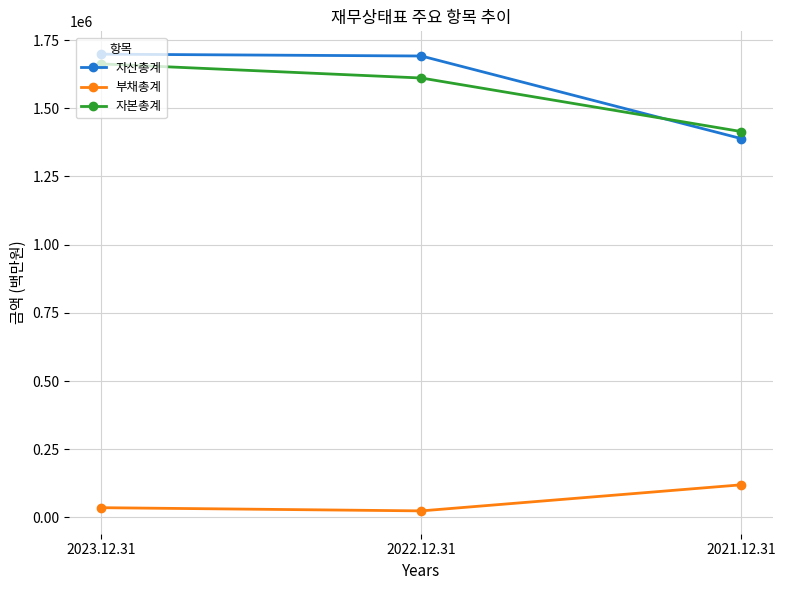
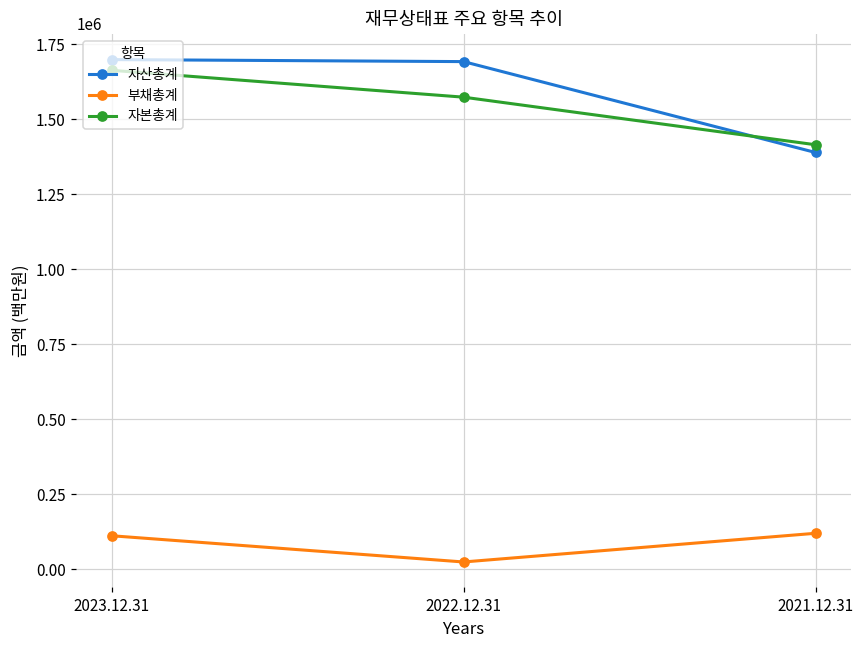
부채총계, 2023.12.31: 40000 -> 110000
자본총계, 2022.12.31: 1610000 -> 1570000
